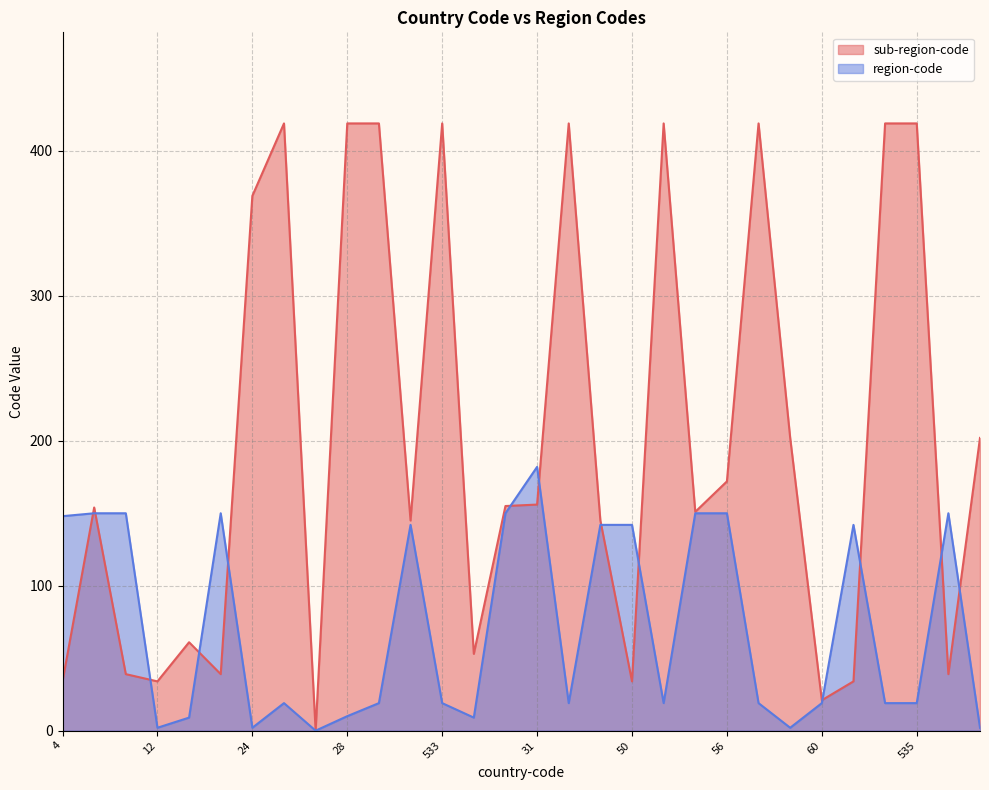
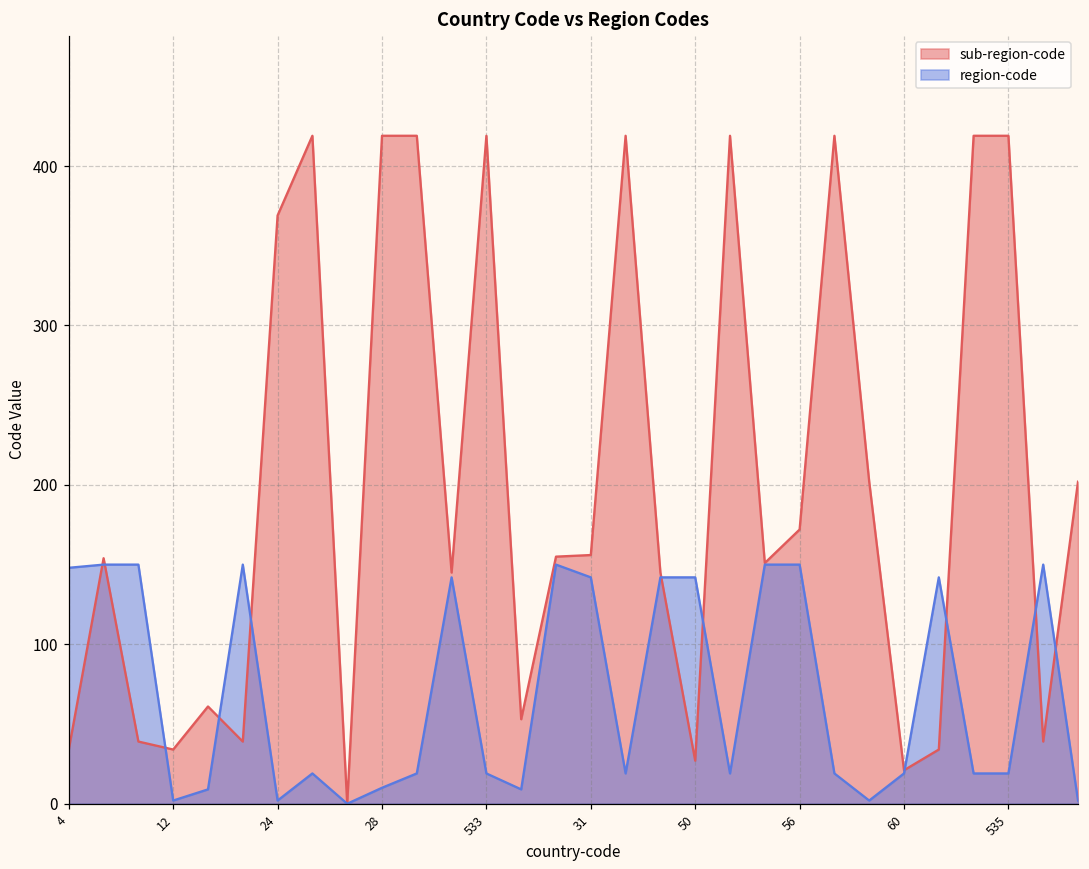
region-code, 31: 182 -> 142
sub-region-code, 50: 34 -> 27
